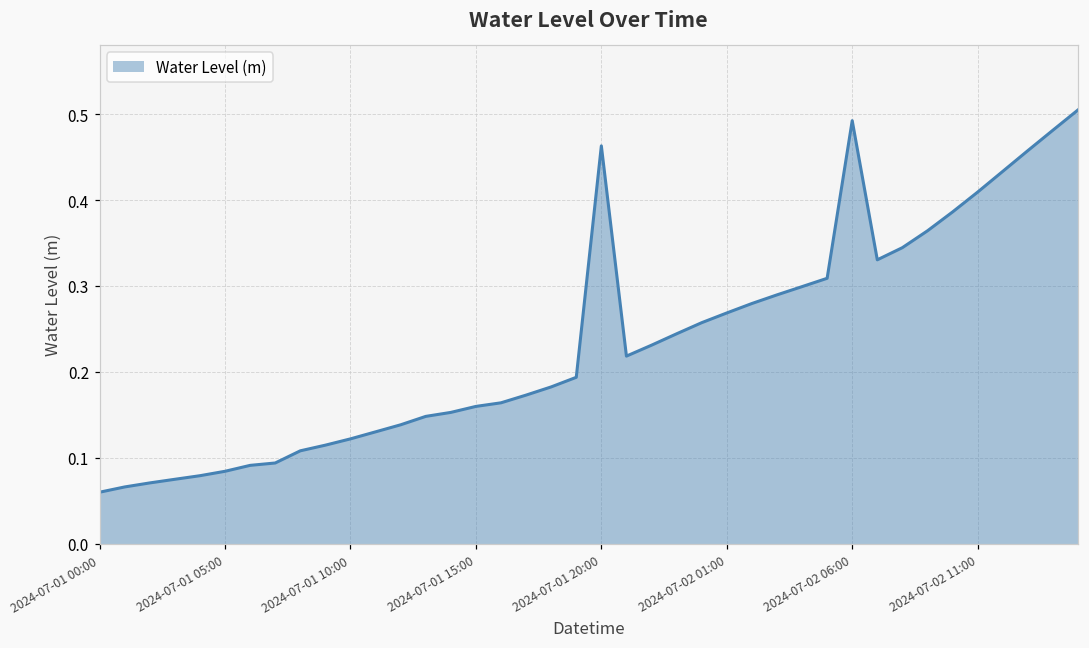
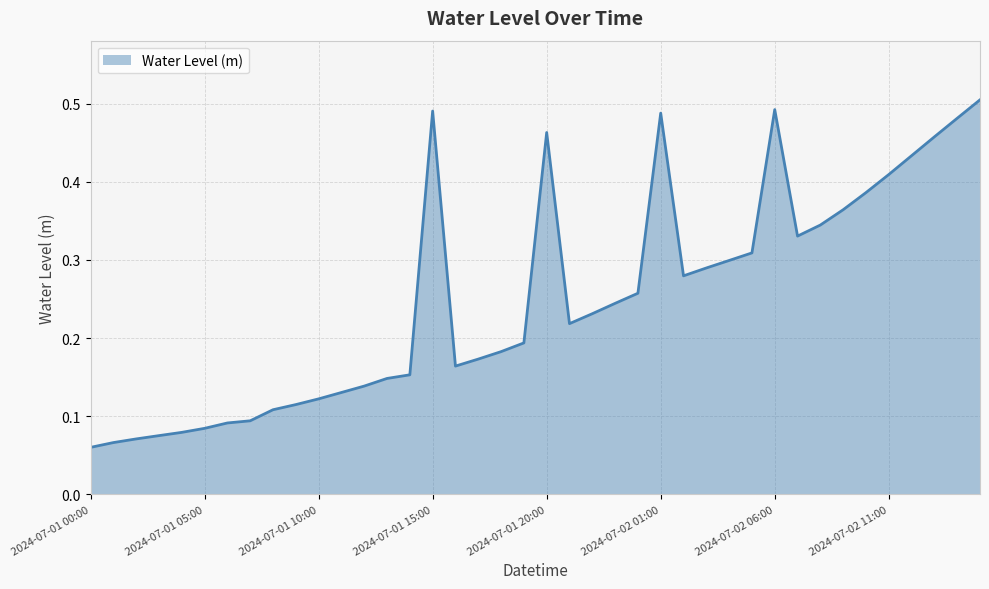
2024-07-01 15:00: 0.16 -> 0.49
2024-07-02 01:00: 0.27 -> 0.49
